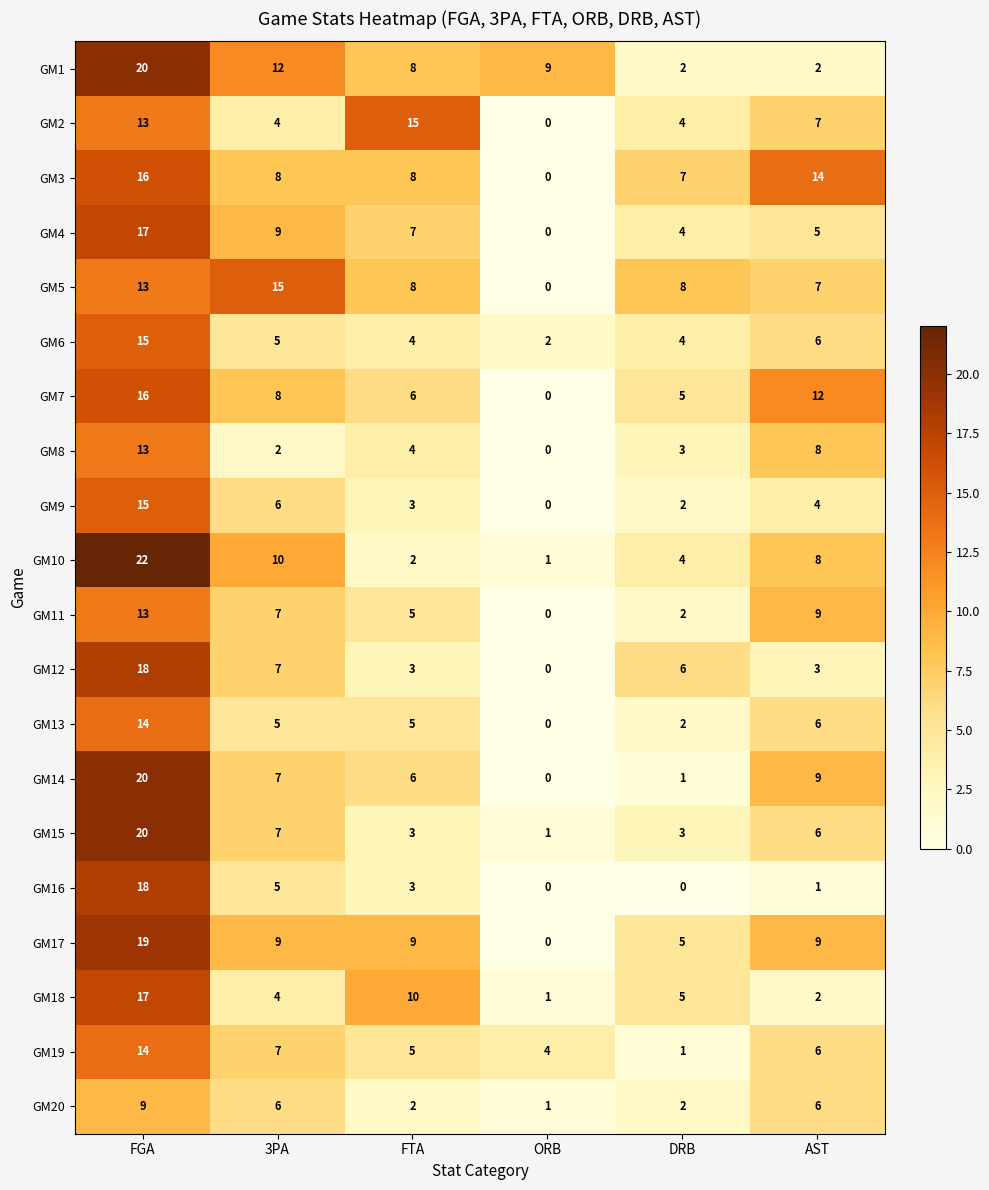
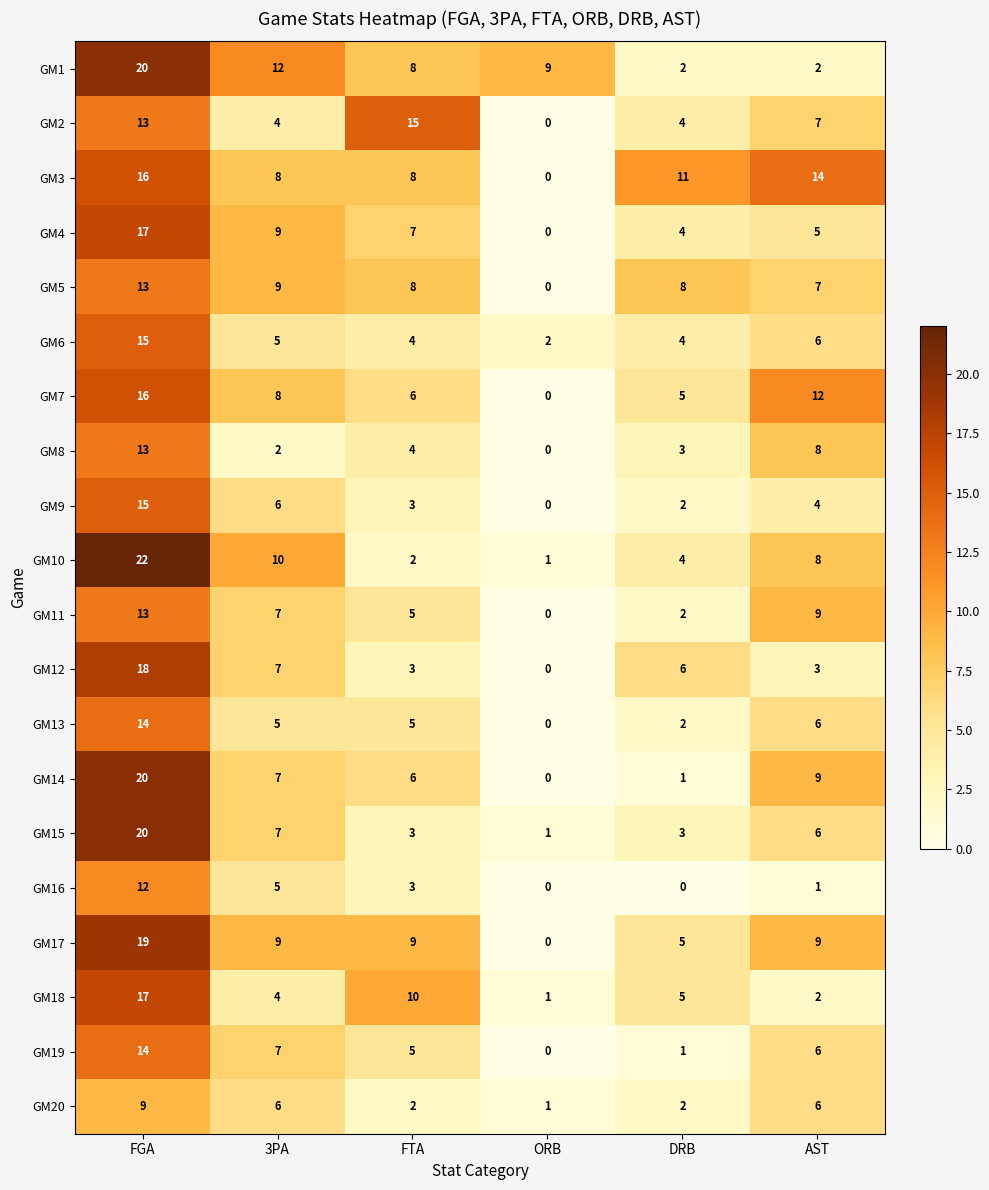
GM3, DRB: 7 -> 11
GM5, 3PA: 15 -> 9
GM16, FGA: 18 -> 12
GM19, ORB: 4 -> 0
